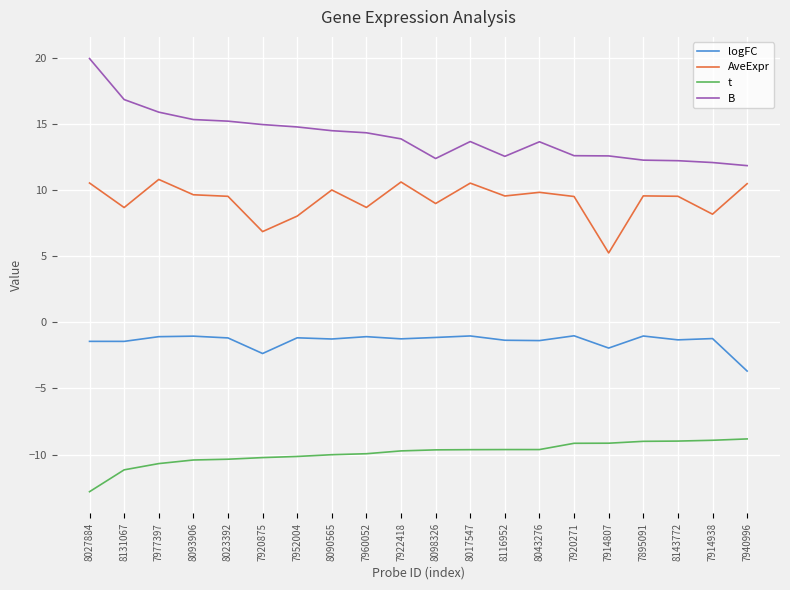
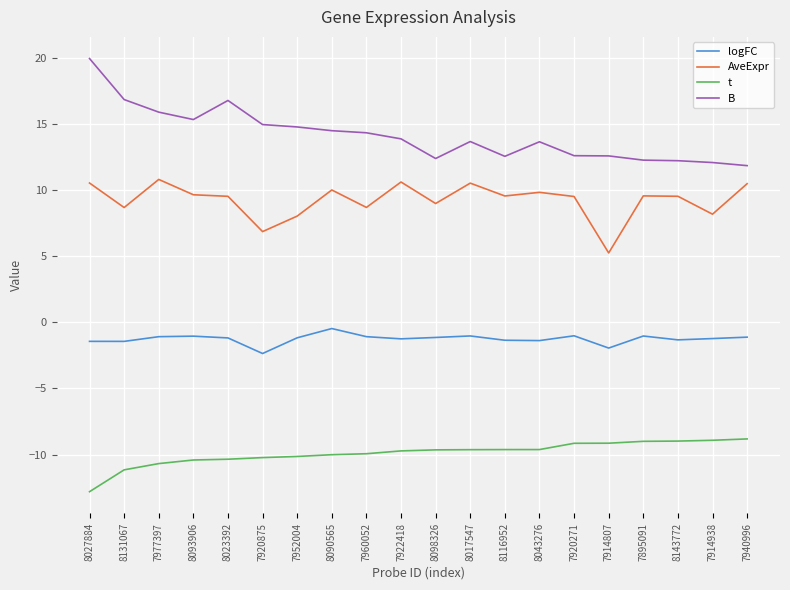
B, 8023392: 15.2 -> 16.8
logFC, 8090565: -1.3 -> -0.5
logFC, 7940996: -3.7 -> -1.1
